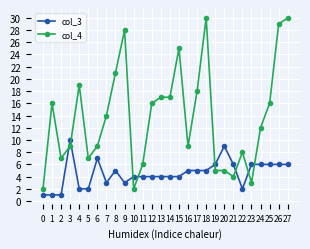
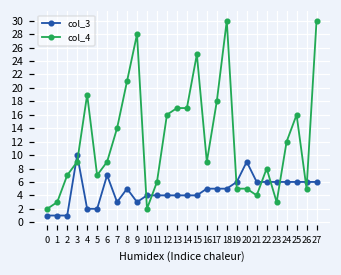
col_4, 1: 16 -> 3
col_3, 22: 2 -> 6
col_4, 26: 29 -> 5
